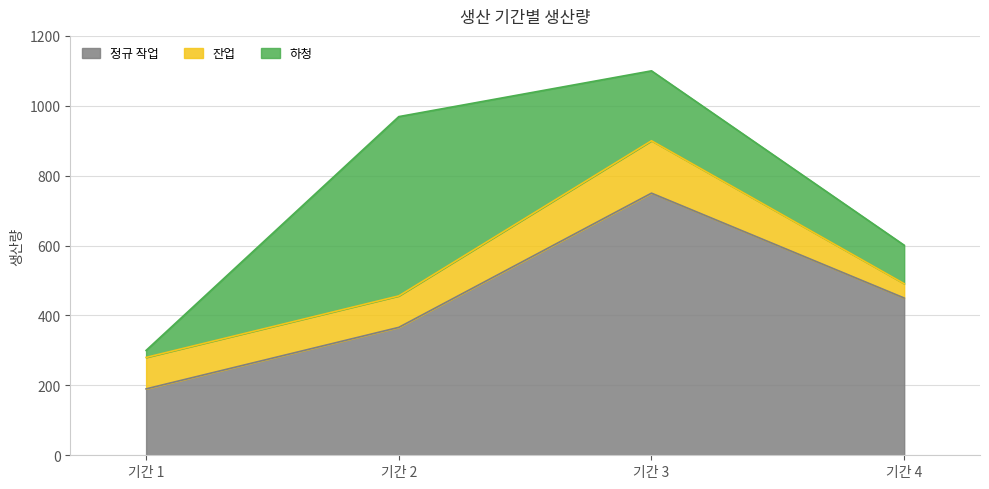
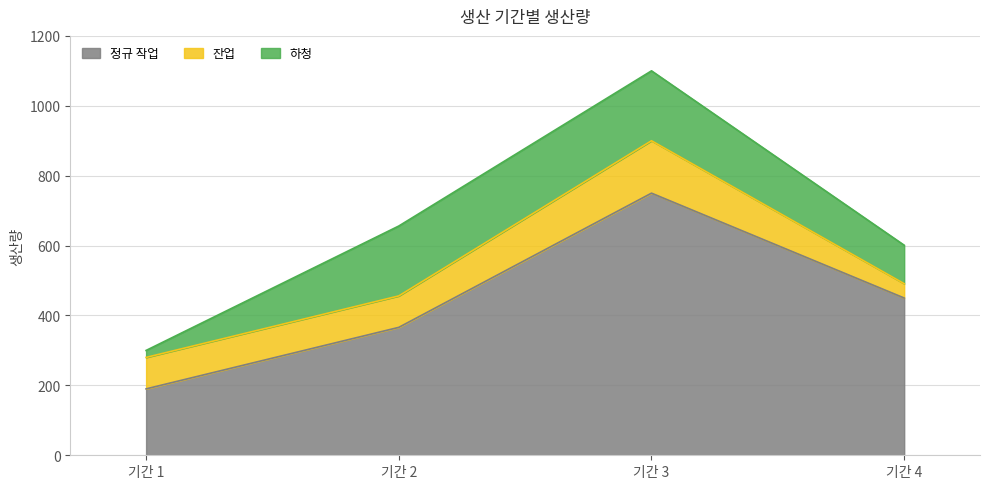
하청, 기간 2: 510 -> 200
